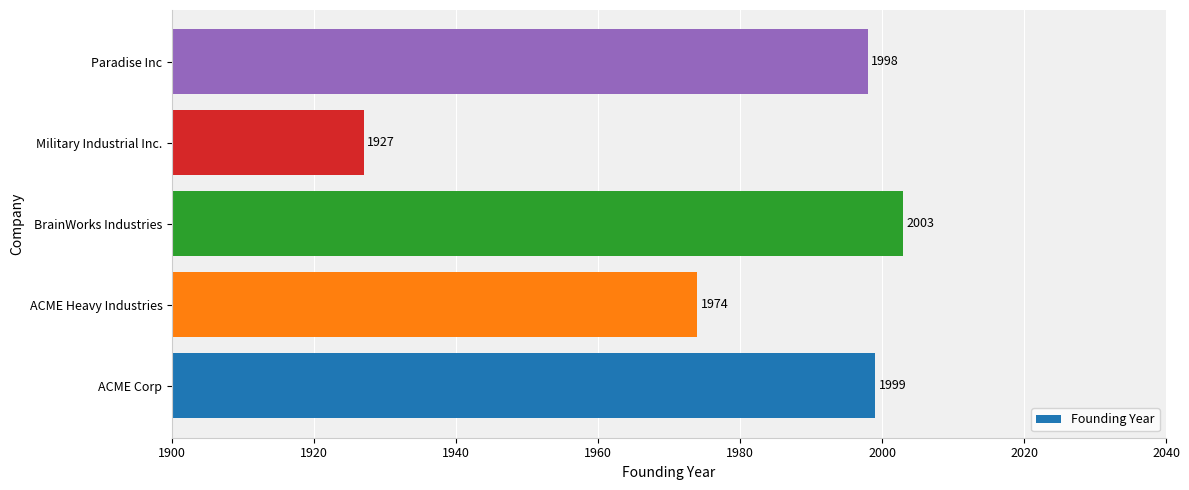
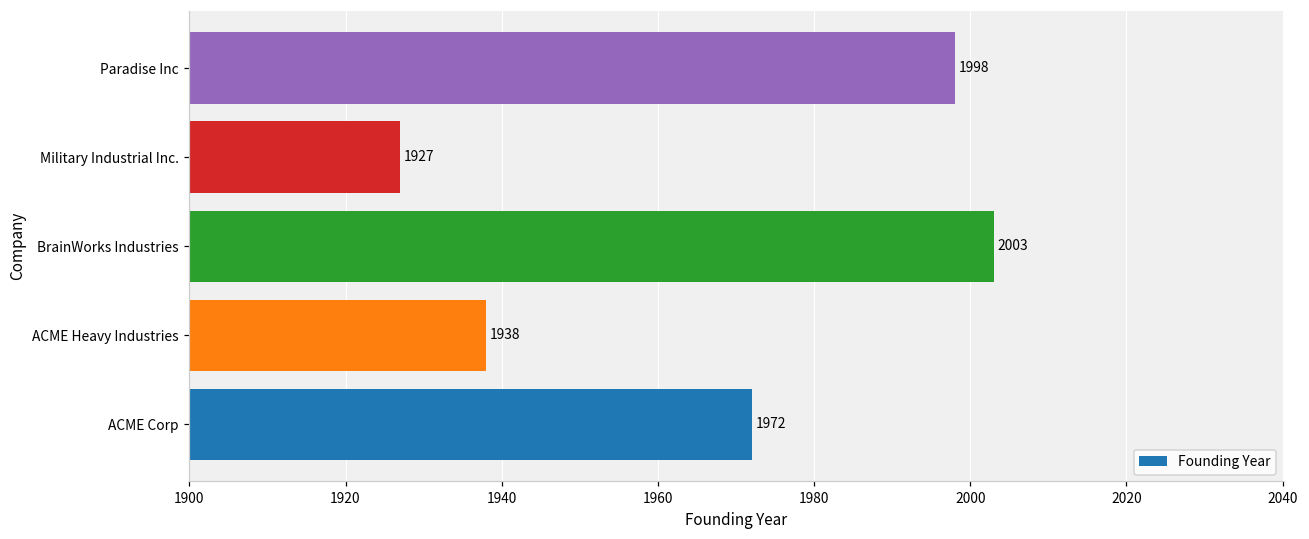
ACME Heavy Industries: 1974 -> 1938
ACME Corp: 1999 -> 1972
